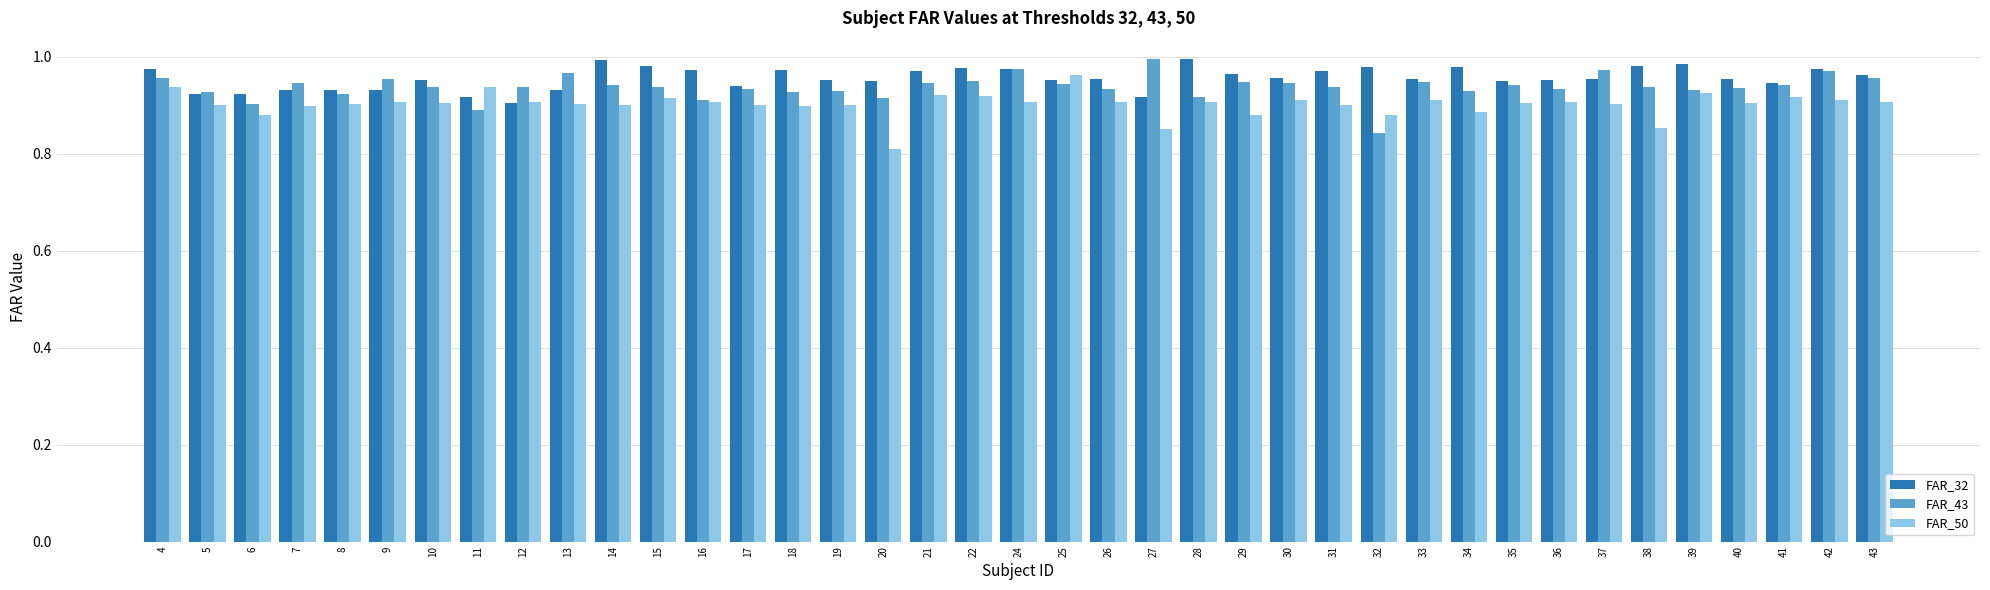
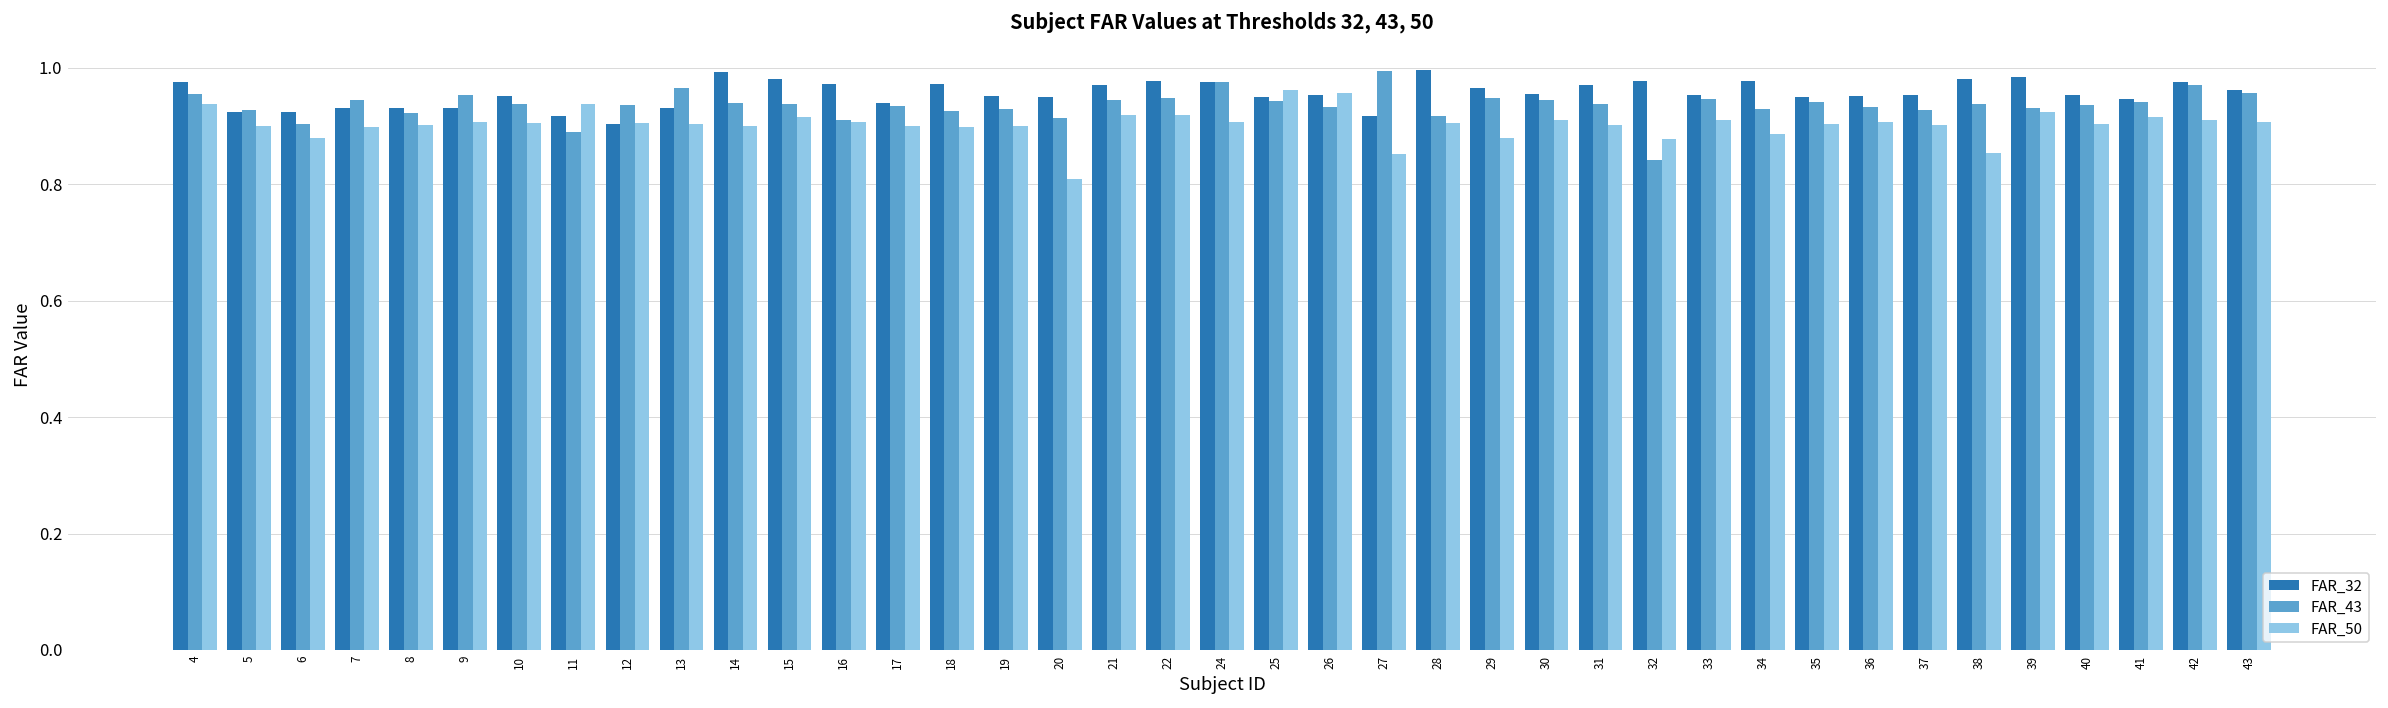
FAR_50, 26: 0.91 -> 0.96
FAR_43, 37: 0.97 -> 0.93
